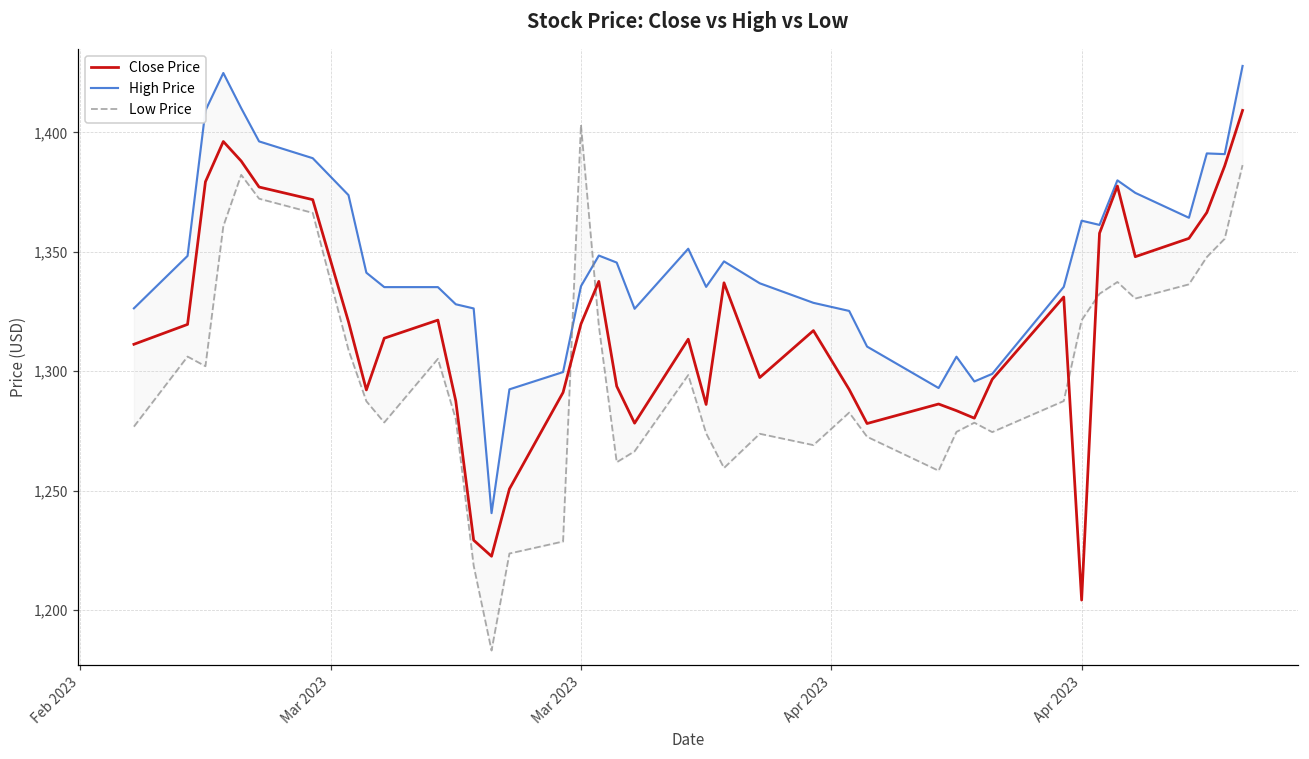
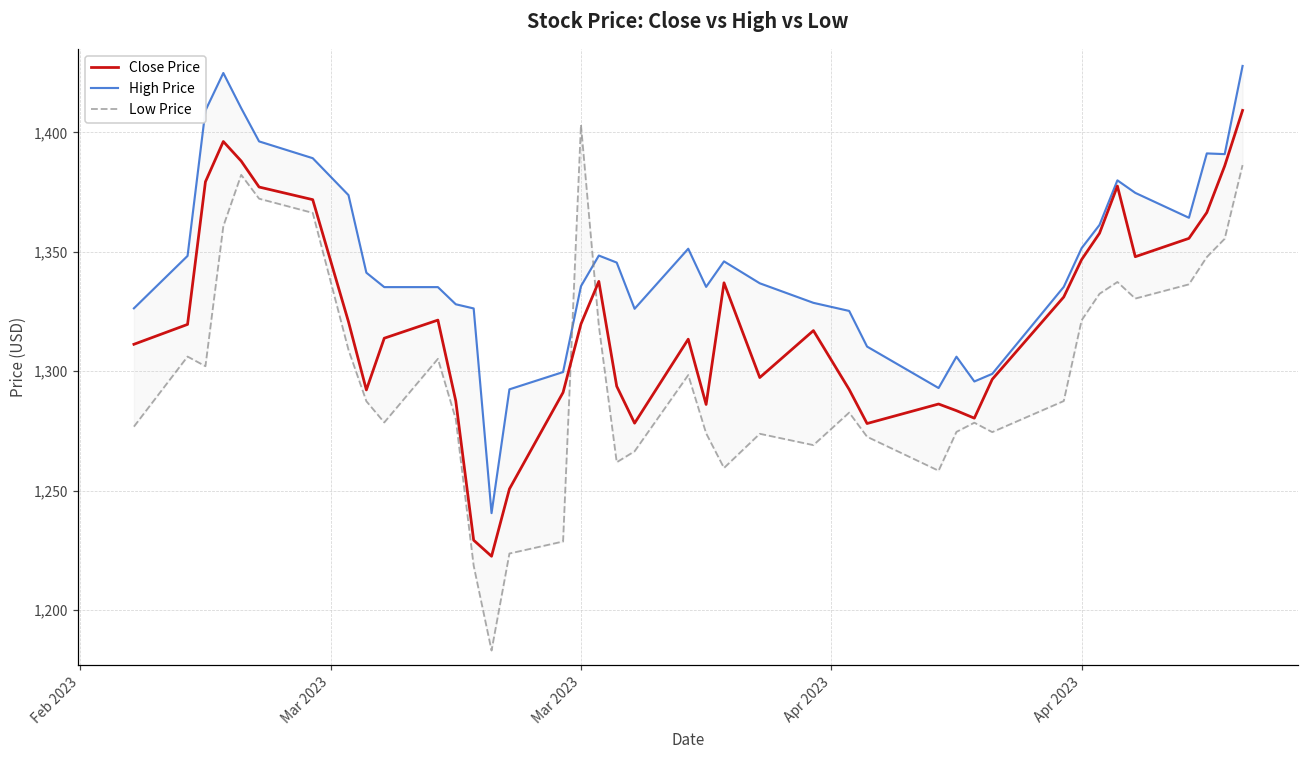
Close Price, Apr 2023: 1,204 -> 1,347
High Price, Apr 2023: 1,363 -> 1,352
